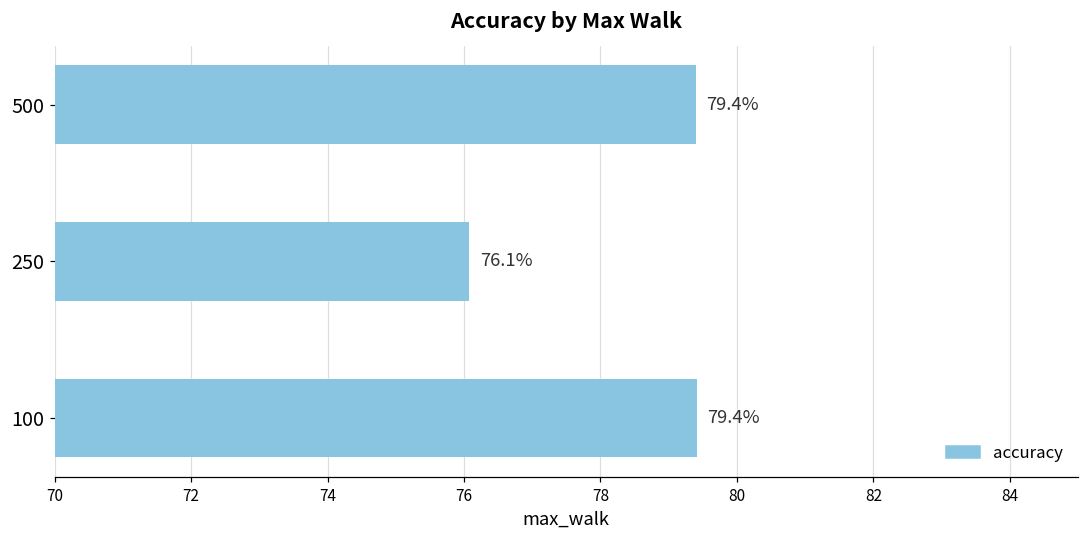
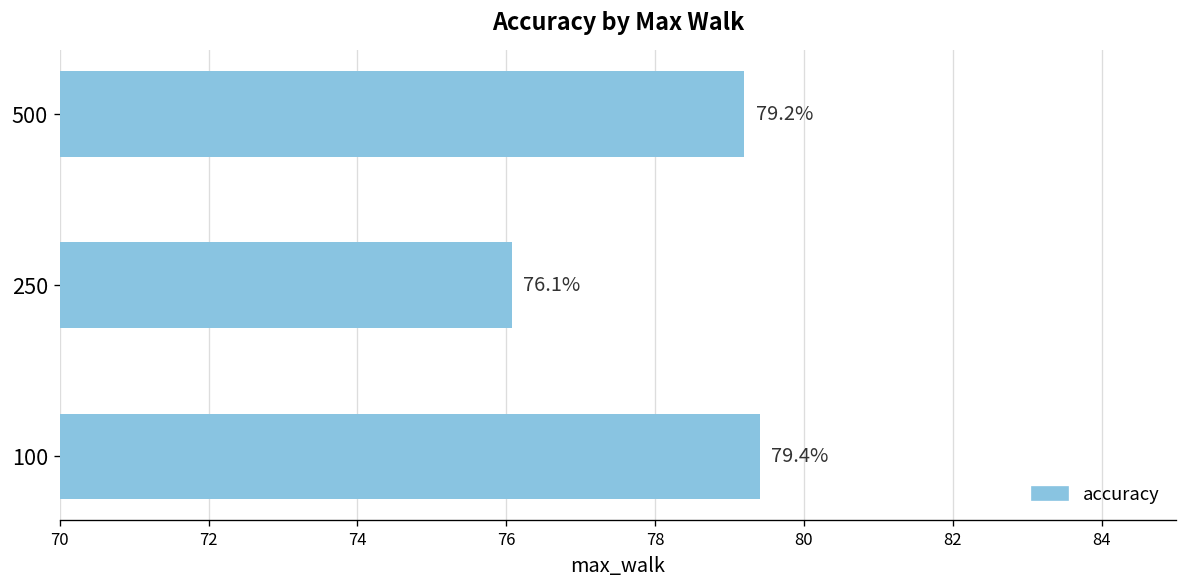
500: 79.4% -> 79.2%
